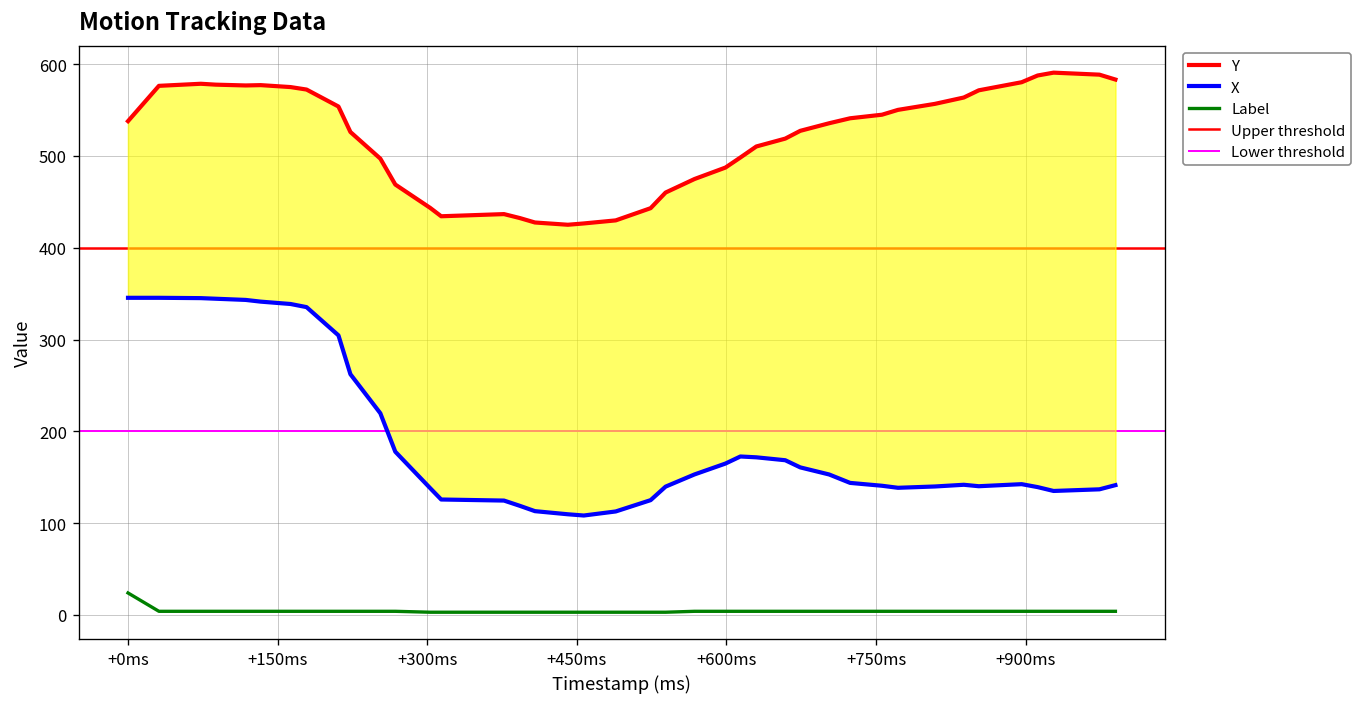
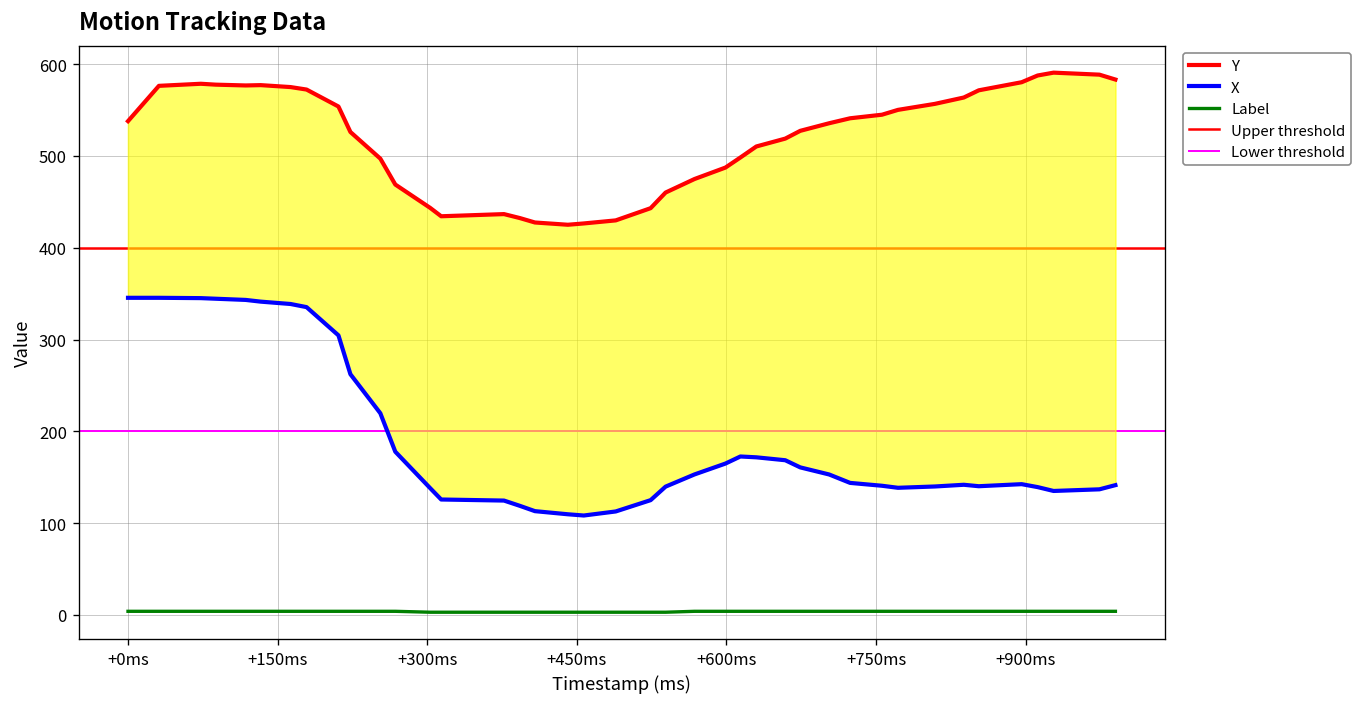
Label, +0ms: 20 -> 0
